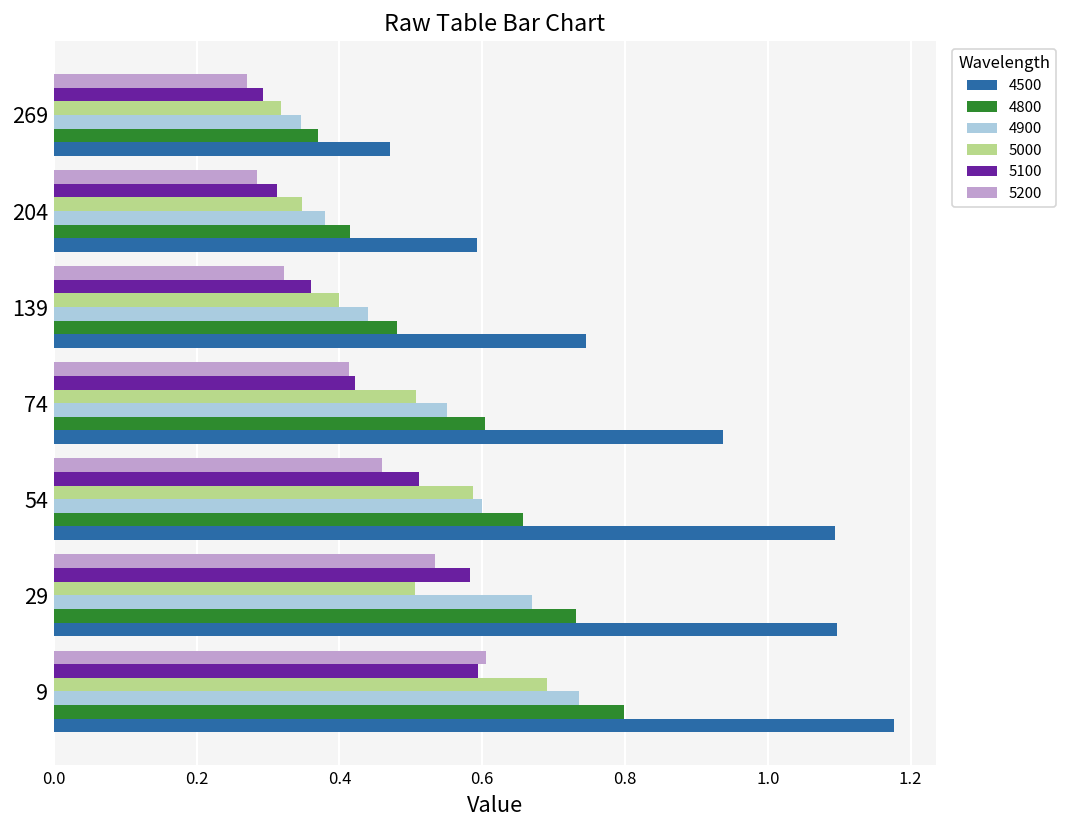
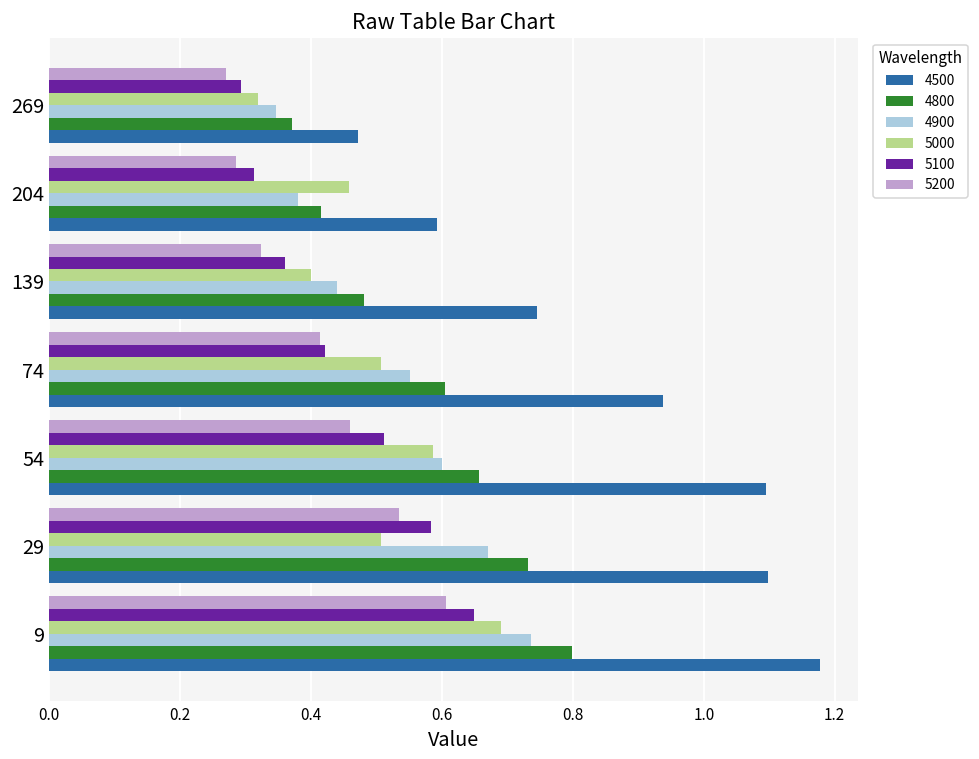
5000, 204: 0.35 -> 0.46
5100, 9: 0.59 -> 0.65
